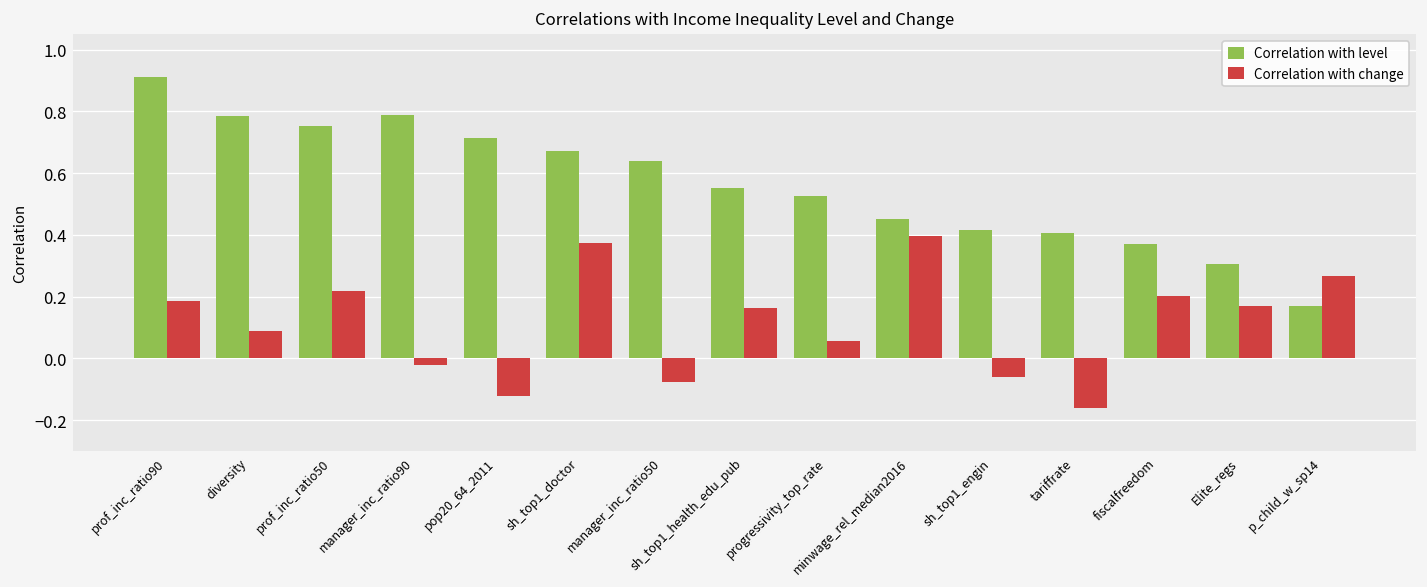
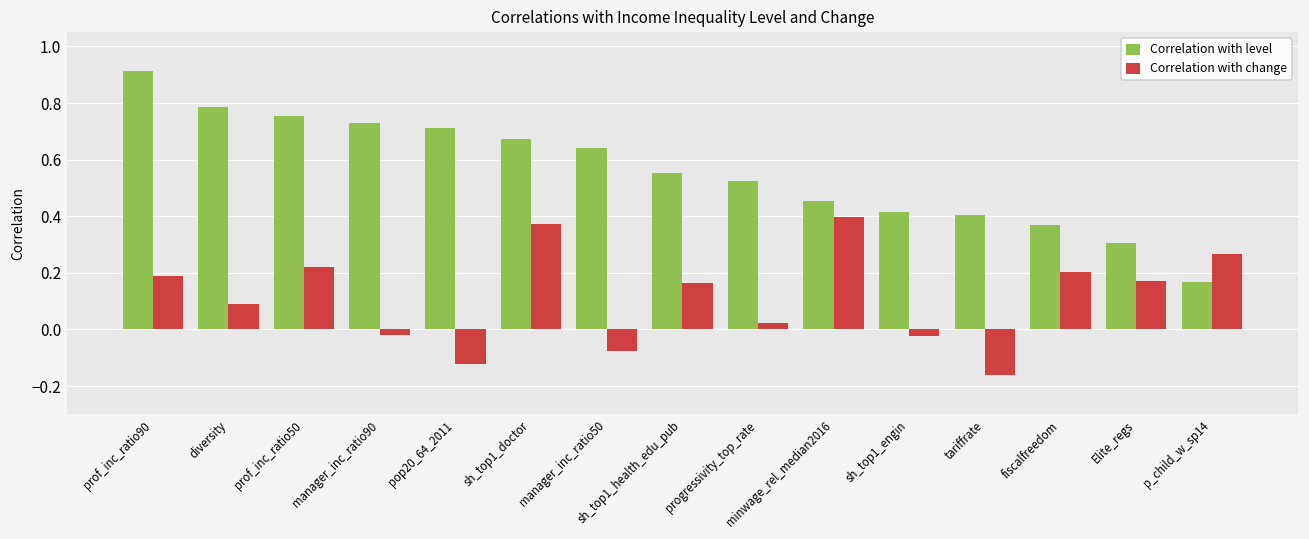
Correlation with level, manager_inc_ratio90: 0.79 -> 0.73
Correlation with change, progressivity_top_rate: 0.05 -> 0.02
Correlation with change, sh_top1_engin: -0.06 -> -0.02
